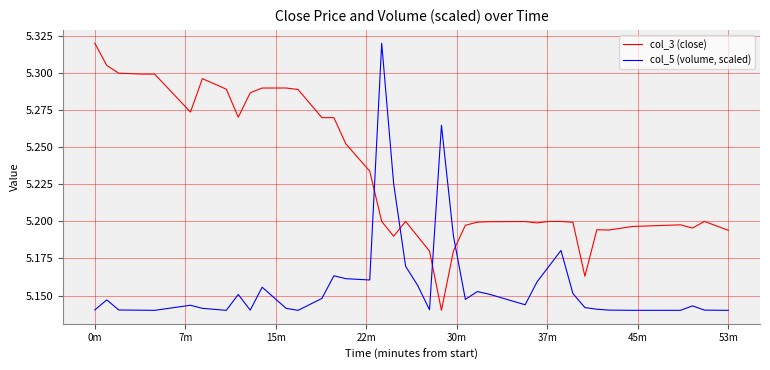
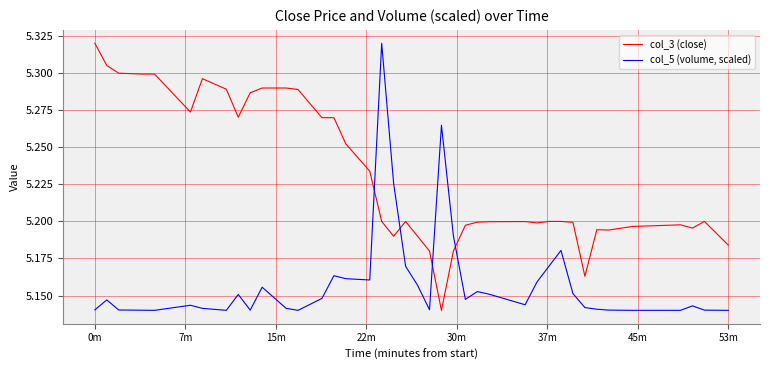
col_3 (close), 53m: 5.194 -> 5.184
